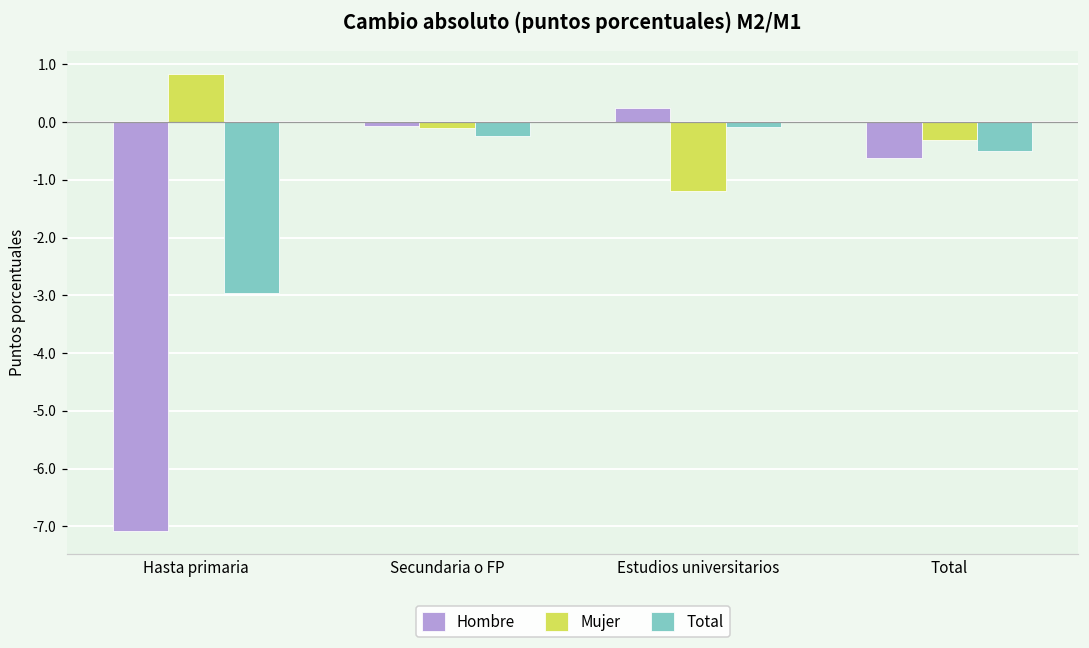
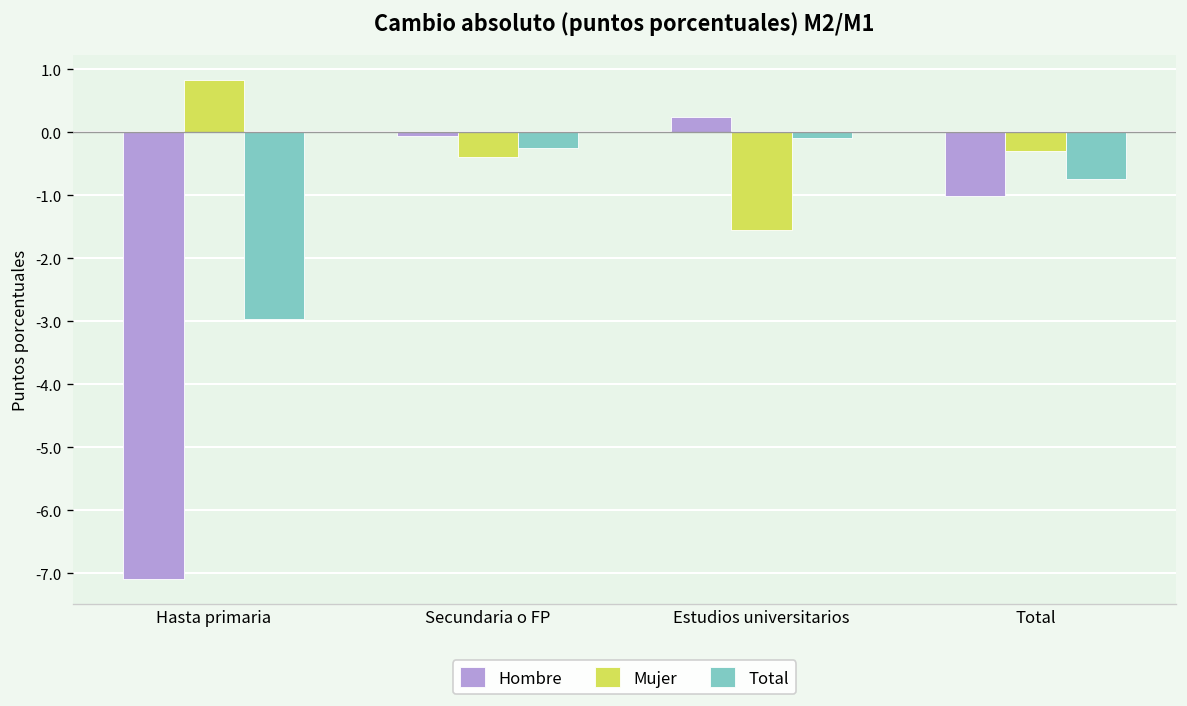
Mujer, Secundaria o FP: -0.1 -> -0.4
Mujer, Estudios universitarios: -1.2 -> -1.5
Hombre, Total: -0.6 -> -1.0
Total, Total: -0.5 -> -0.7
